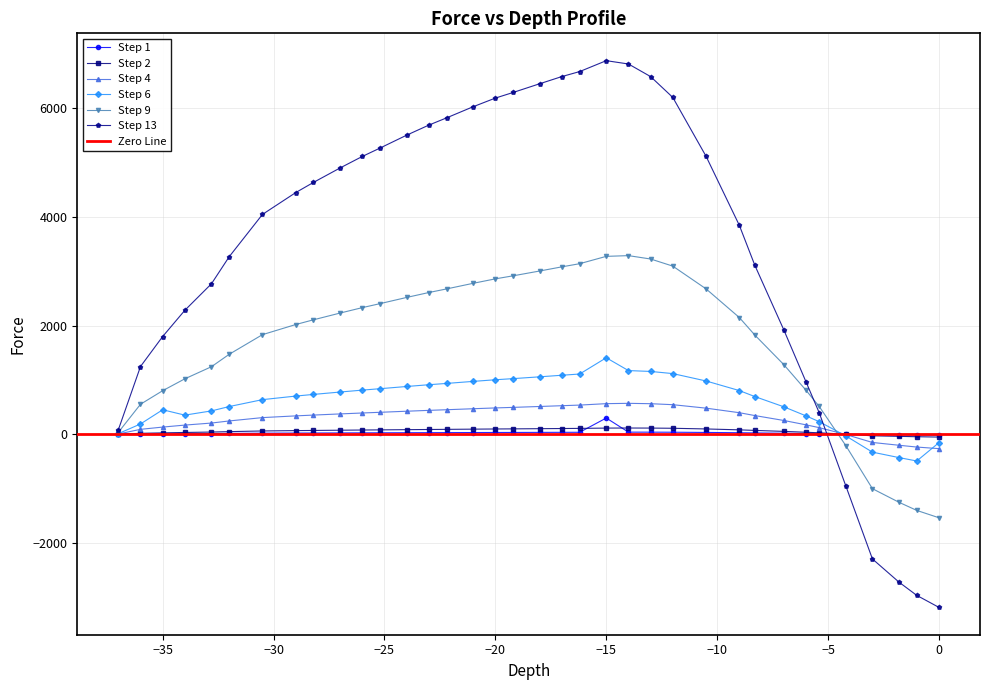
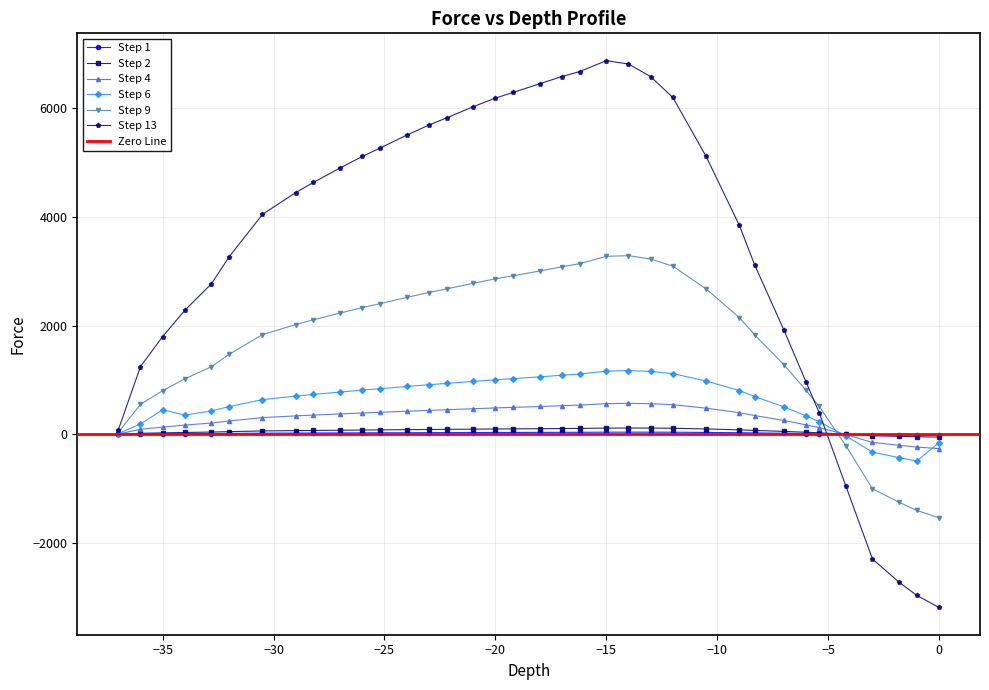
Step 1, −15: 300 -> 0
Step 6, −15: 1400 -> 1200
